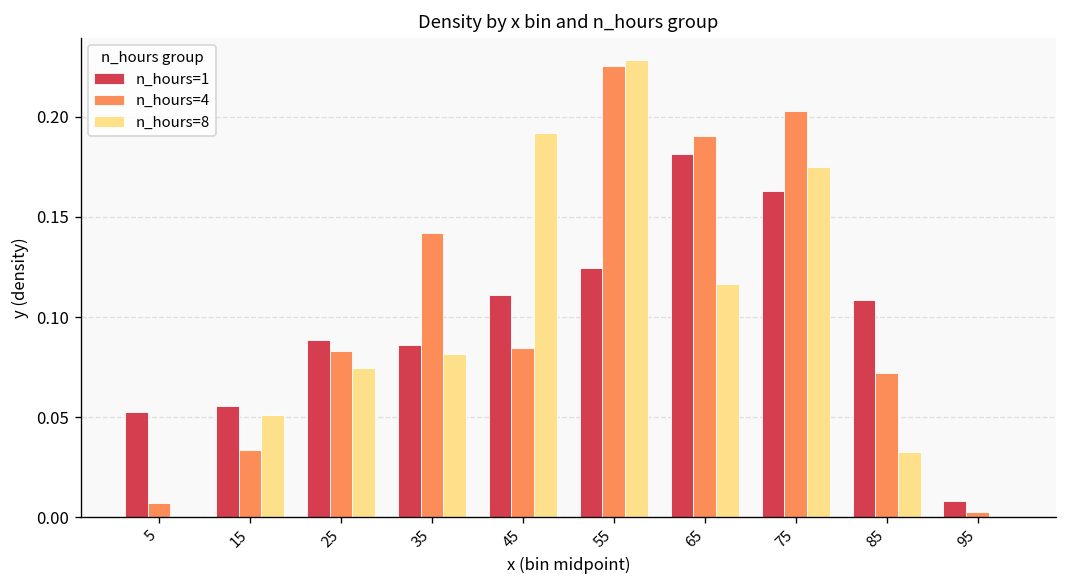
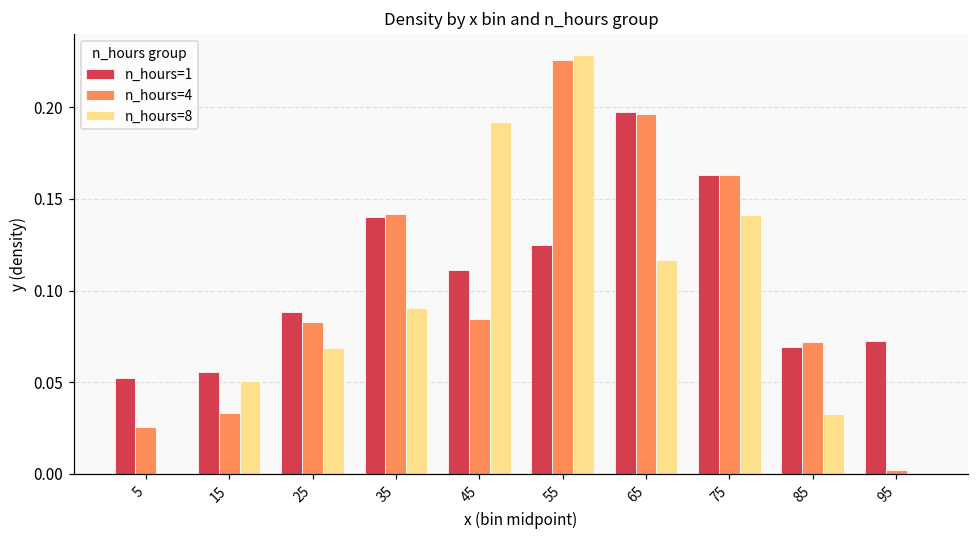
n_hours=4, 5: 0.007 -> 0.026
n_hours=8, 25: 0.074 -> 0.069
n_hours=1, 35: 0.086 -> 0.140
n_hours=8, 35: 0.082 -> 0.091
n_hours=1, 65: 0.182 -> 0.197
n_hours=4, 65: 0.191 -> 0.196
n_hours=4, 75: 0.203 -> 0.163
n_hours=8, 75: 0.175 -> 0.141
n_hours=1, 85: 0.109 -> 0.069
n_hours=1, 95: 0.008 -> 0.073
